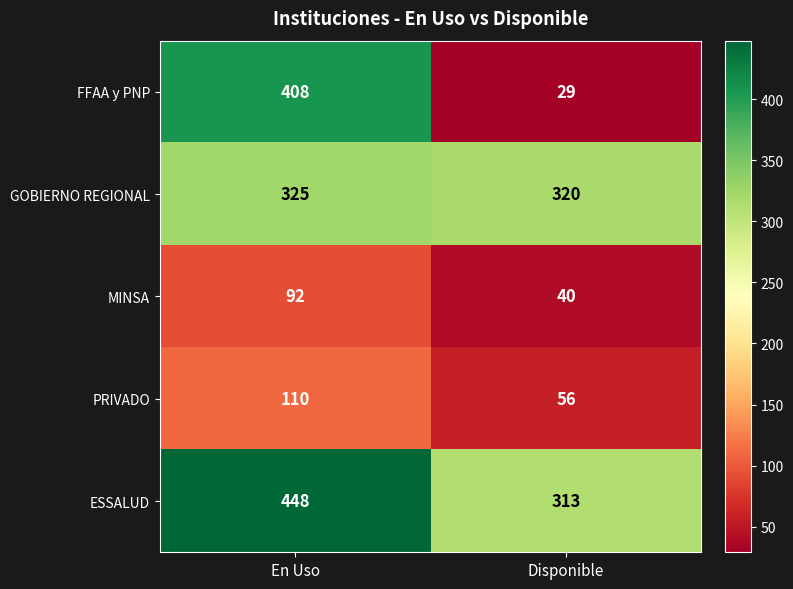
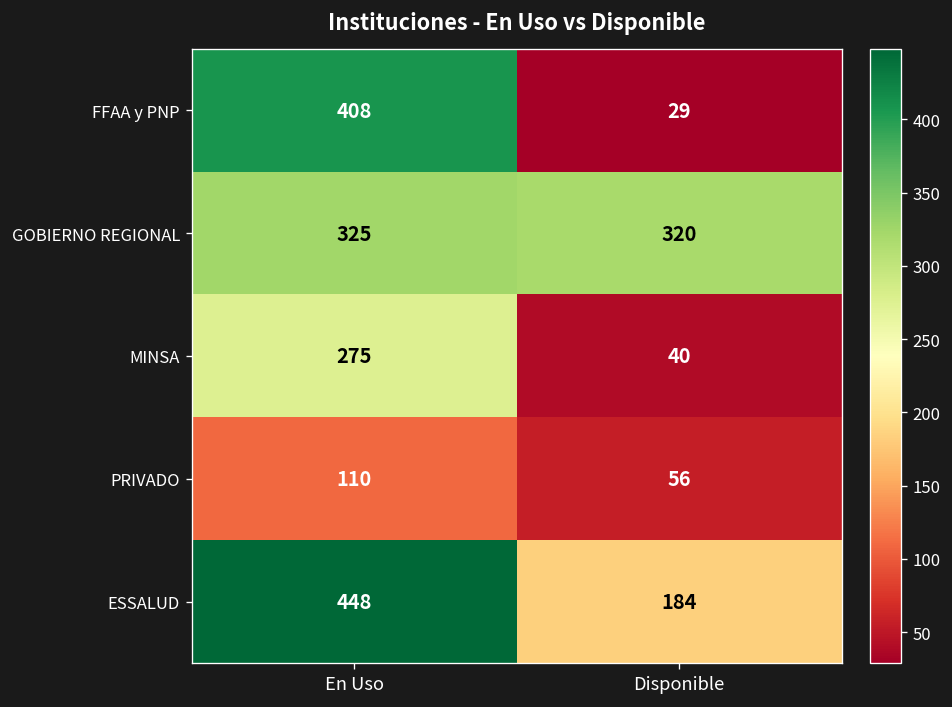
MINSA, En Uso: 92 -> 275
ESSALUD, Disponible: 313 -> 184
